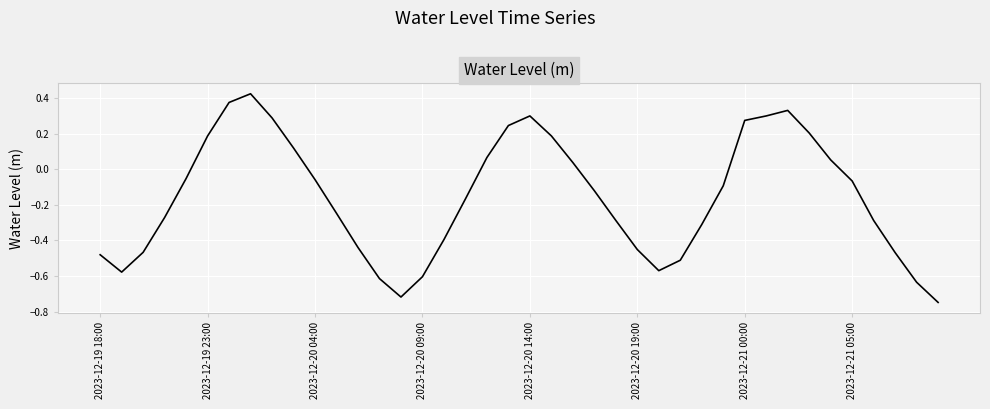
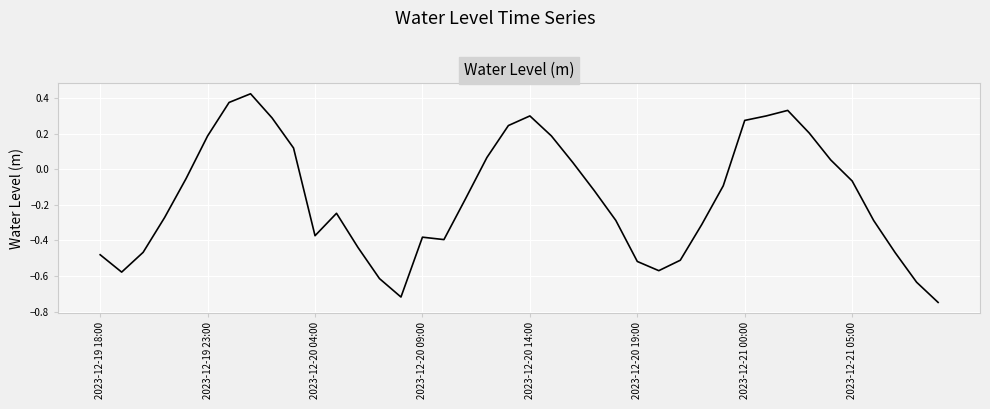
2023-12-20 04:00: -0.06 -> -0.37
2023-12-20 09:00: -0.60 -> -0.38
2023-12-20 19:00: -0.45 -> -0.52
